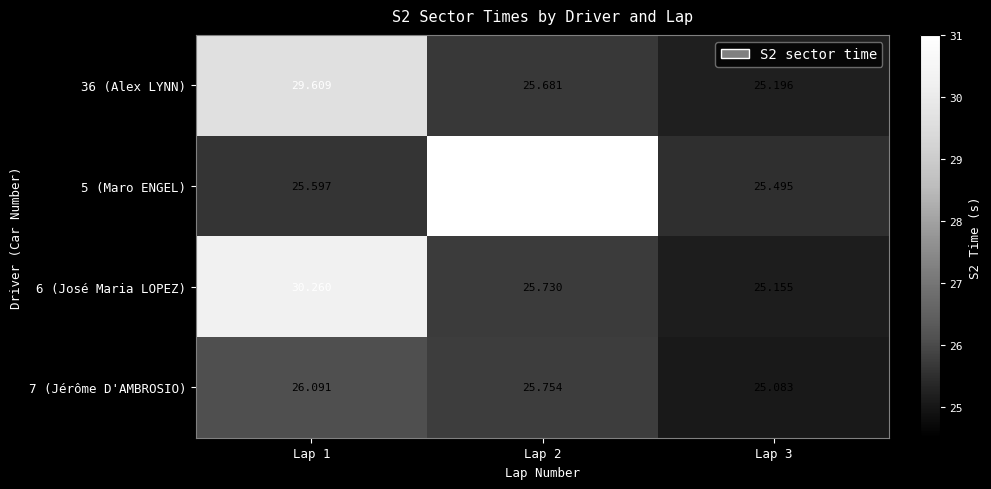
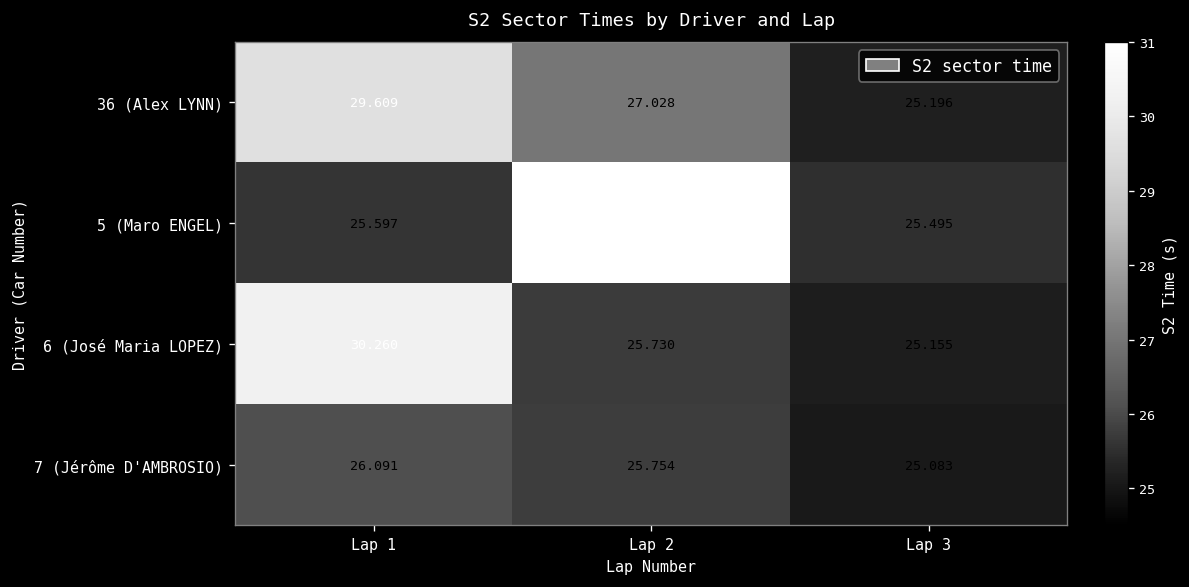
36 (Alex LYNN), Lap 2: 25.681 -> 27.028
